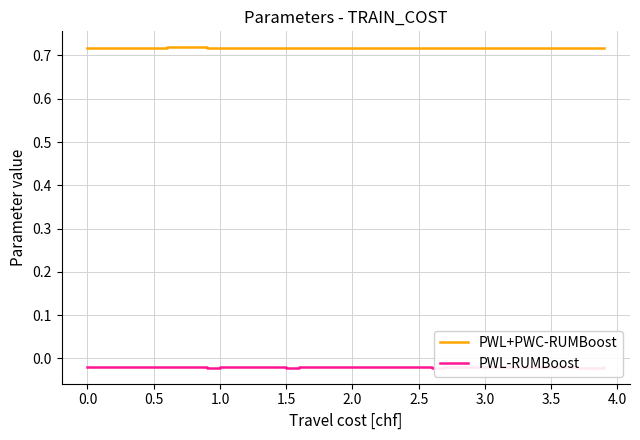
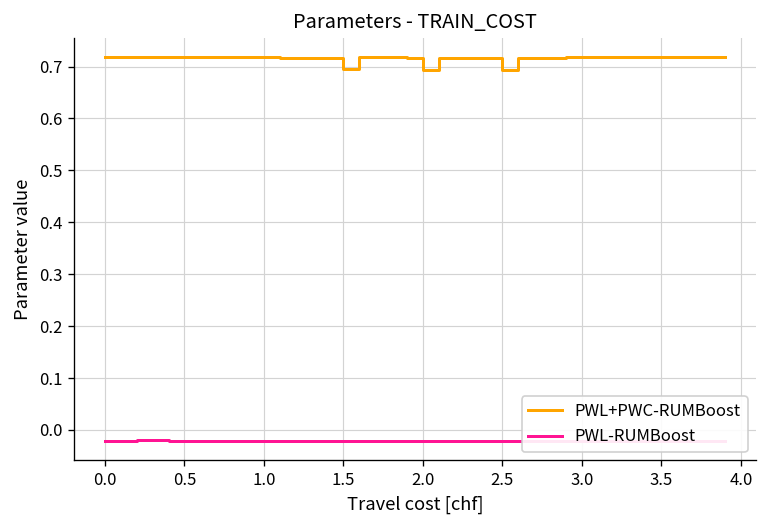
PWL+PWC-RUMBoost, 1.5: 0.72 -> 0.69
PWL+PWC-RUMBoost, 2.0: 0.72 -> 0.69
PWL+PWC-RUMBoost, 2.5: 0.72 -> 0.69
